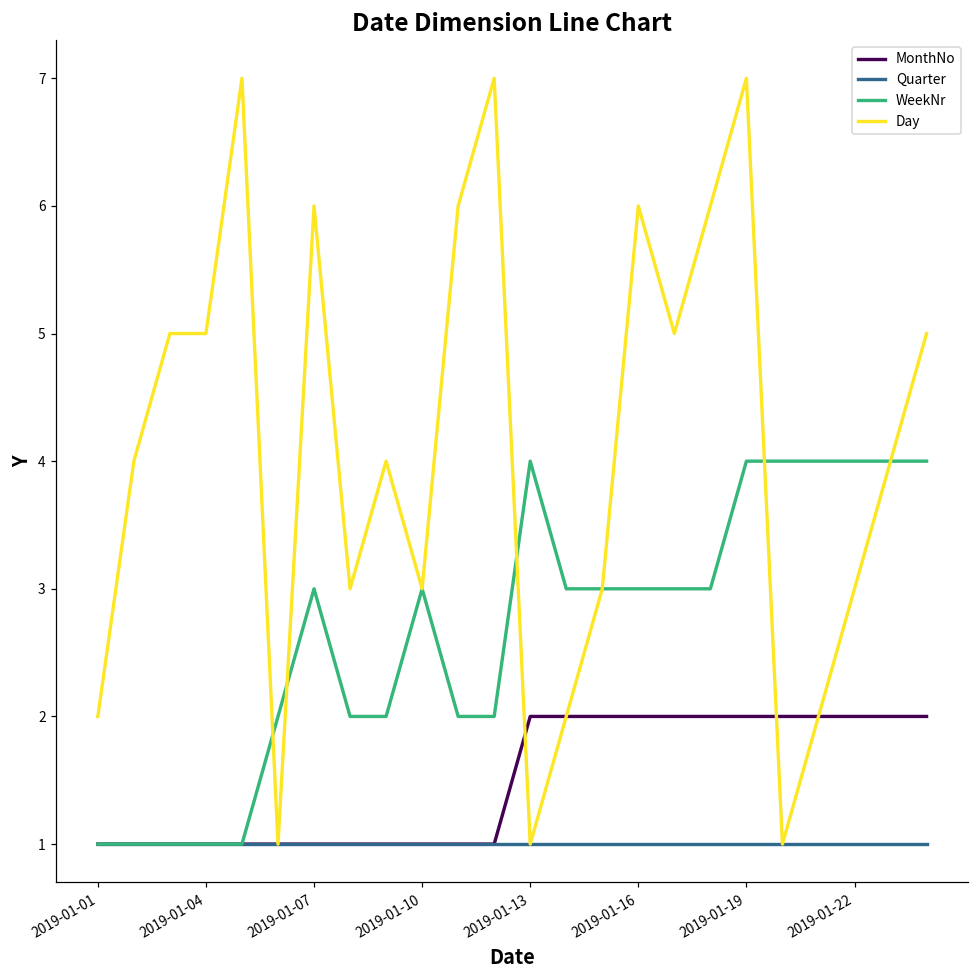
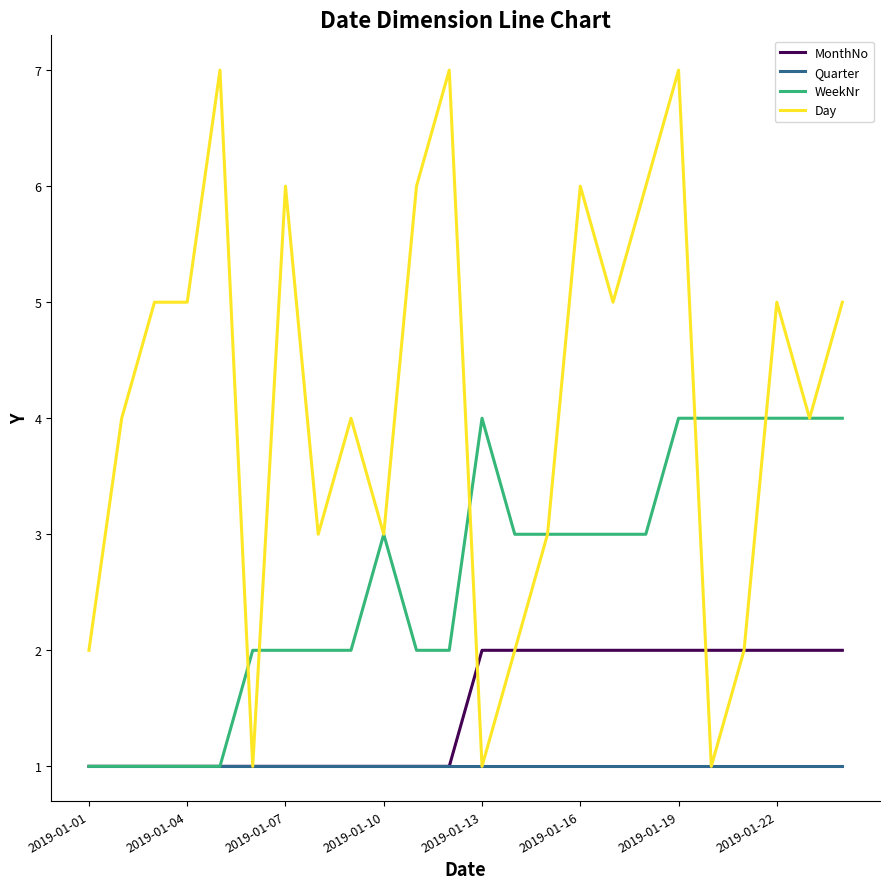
WeekNr, 2019-01-07: 3 -> 2
Day, 2019-01-22: 3 -> 5
